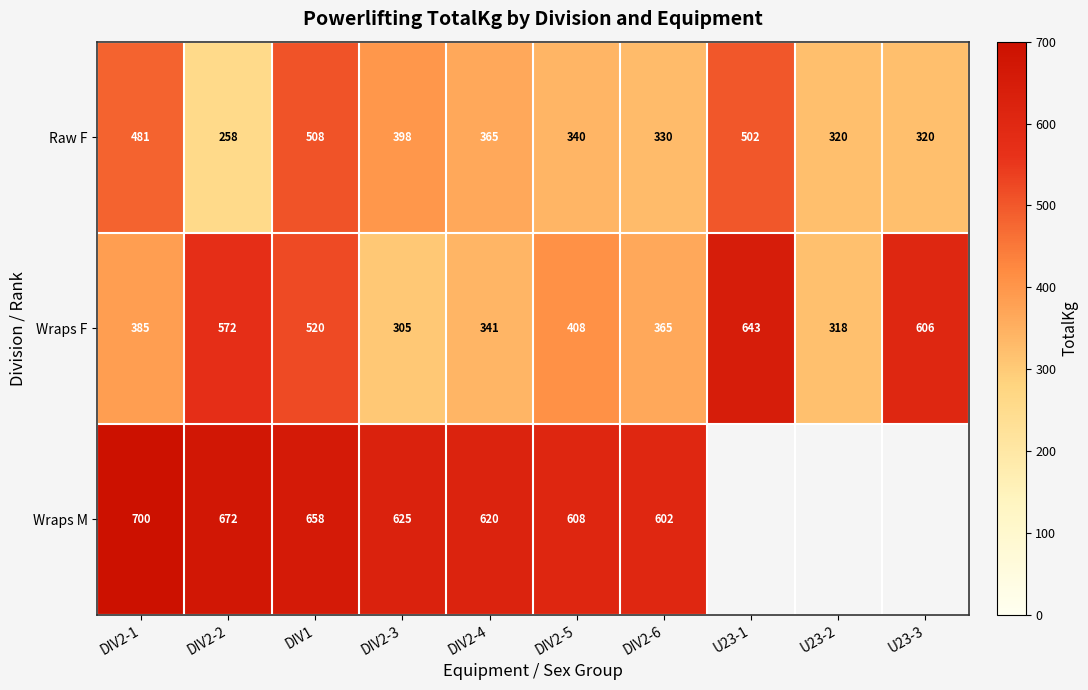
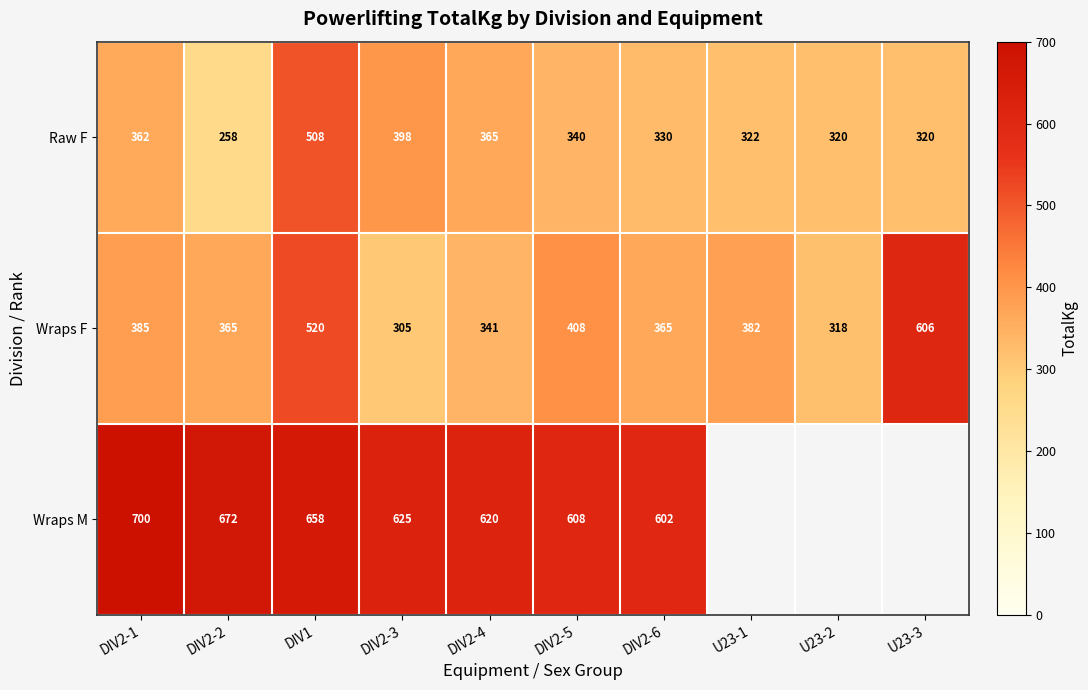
Raw F, DIV2-1: 481 -> 362
Raw F, U23-1: 502 -> 322
Wraps F, DIV2-2: 572 -> 365
Wraps F, U23-1: 643 -> 382
